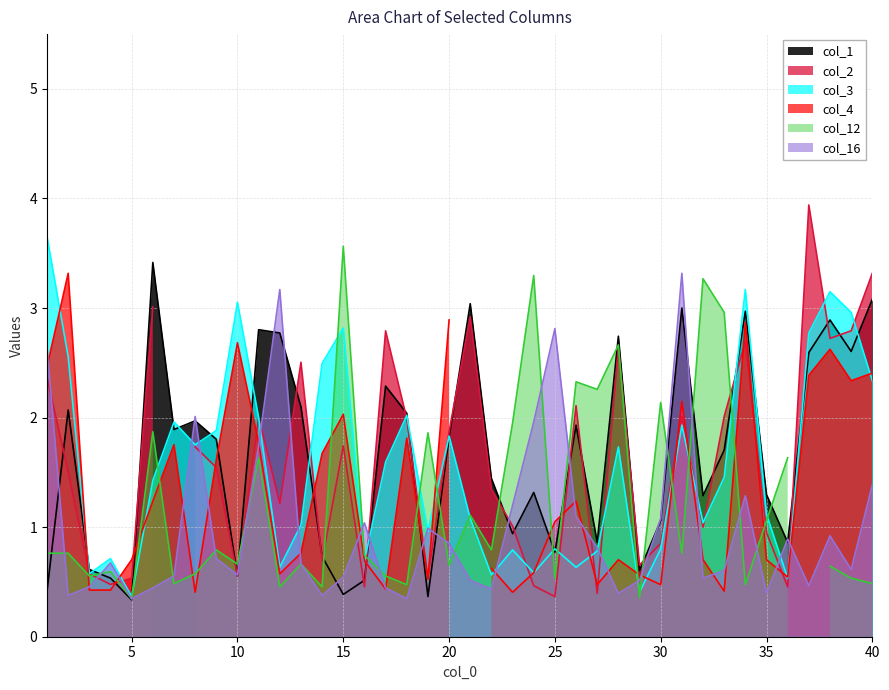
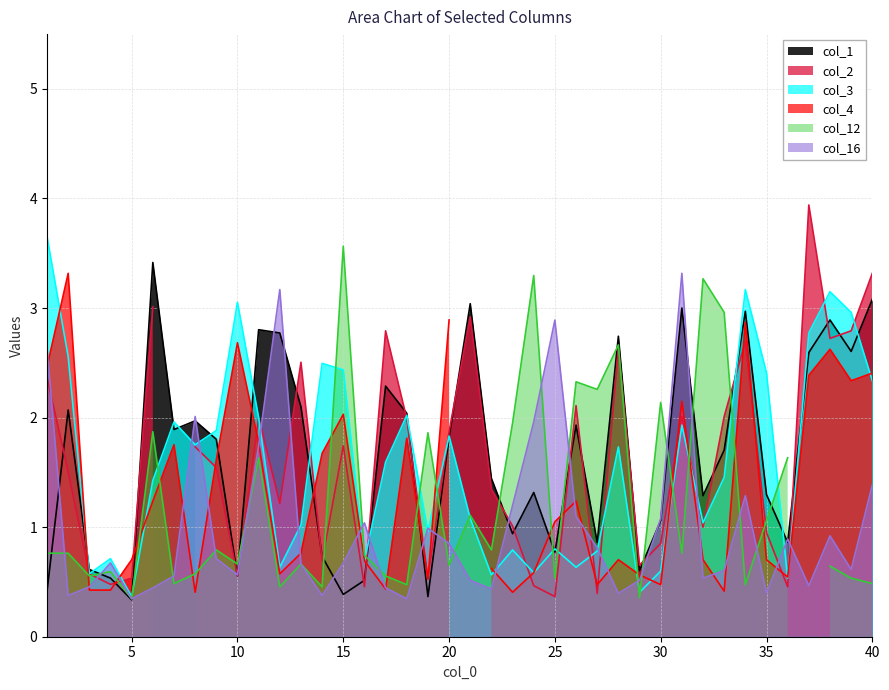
col_3, 15: 2.82 -> 2.44
col_16, 15: 0.54 -> 0.67
col_16, 25: 2.81 -> 2.89
col_3, 30: 0.80 -> 0.60
col_3, 35: 1.12 -> 2.41
